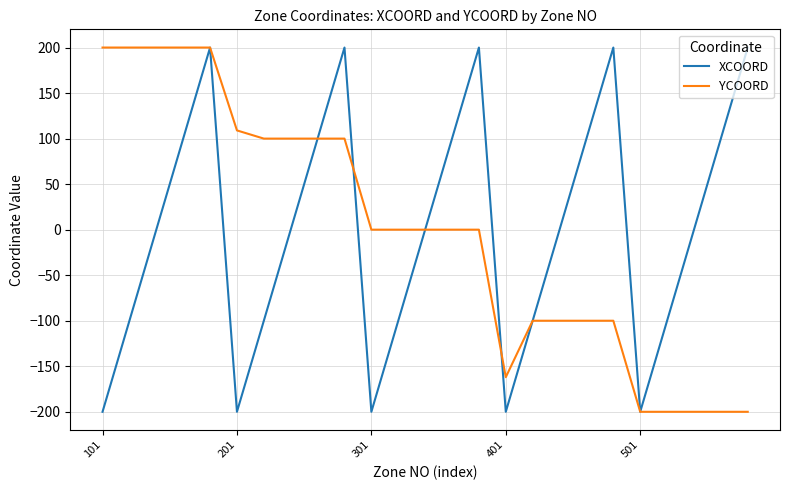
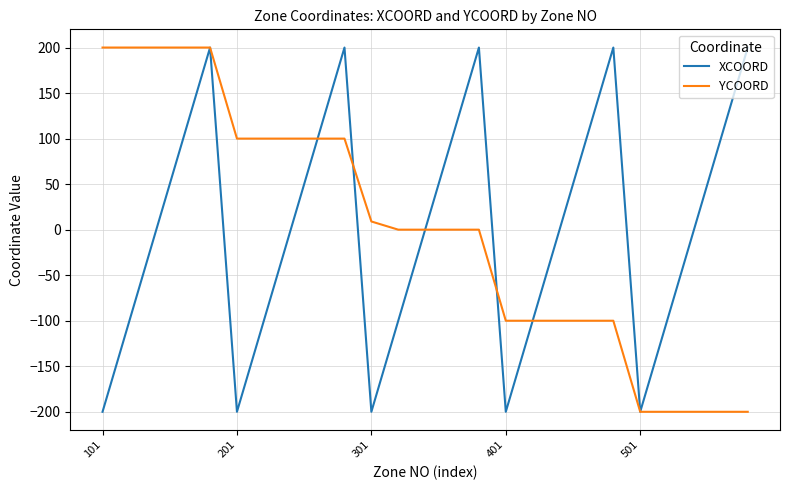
YCOORD, 201: 110 -> 100
YCOORD, 301: 0 -> 10
YCOORD, 401: -160 -> -100
